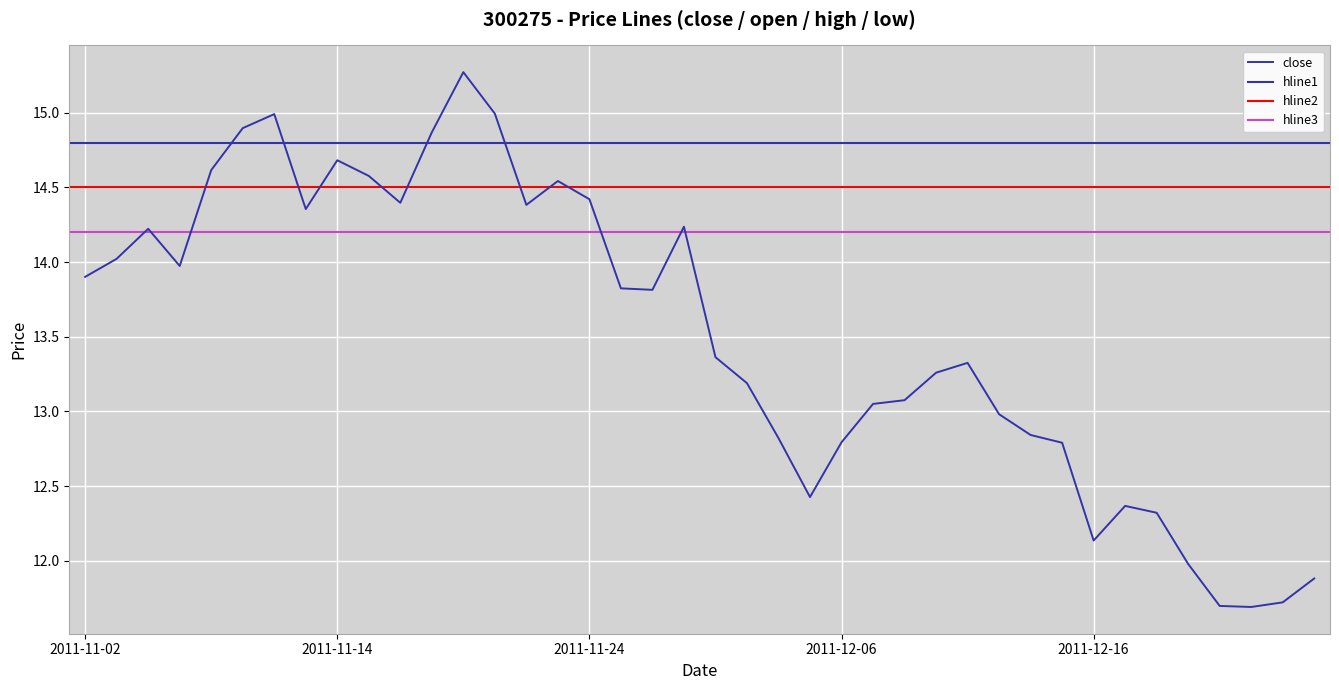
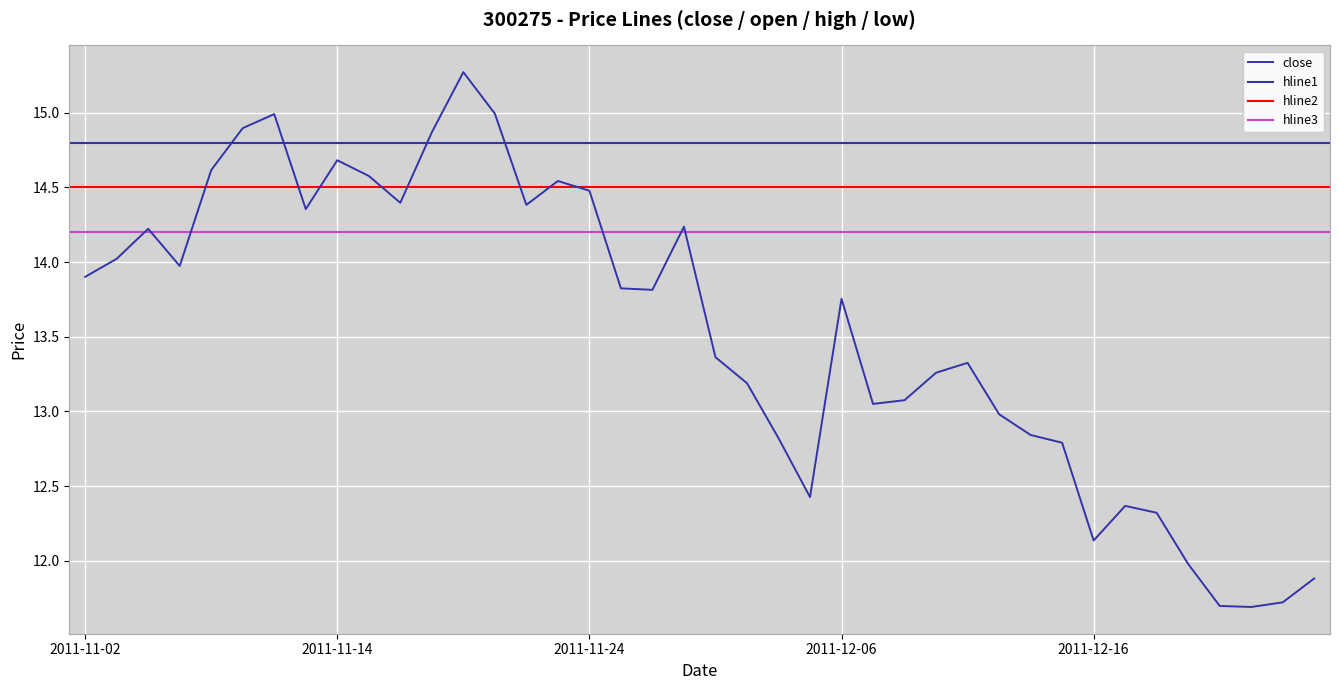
2011-11-24: 14.42 -> 14.48
2011-12-06: 12.79 -> 13.75
